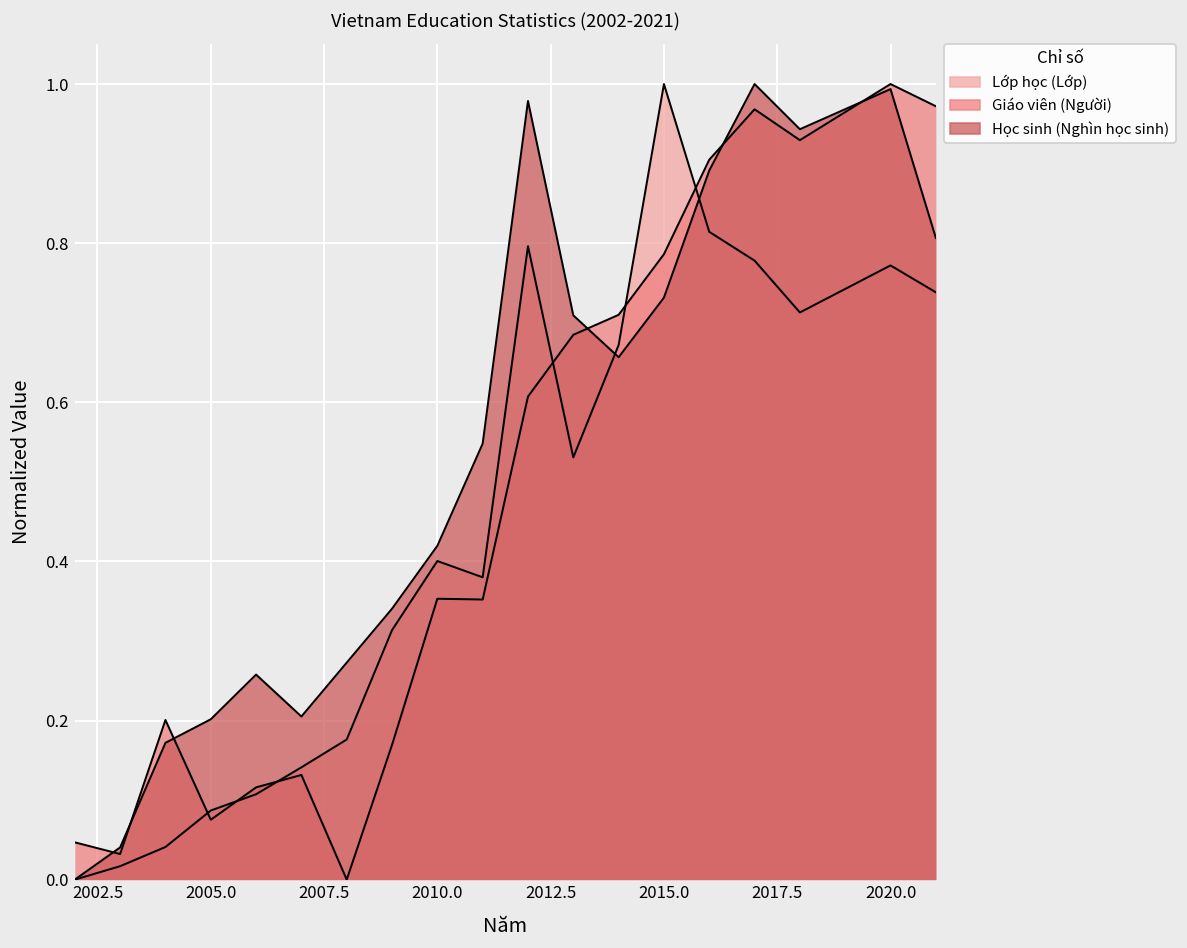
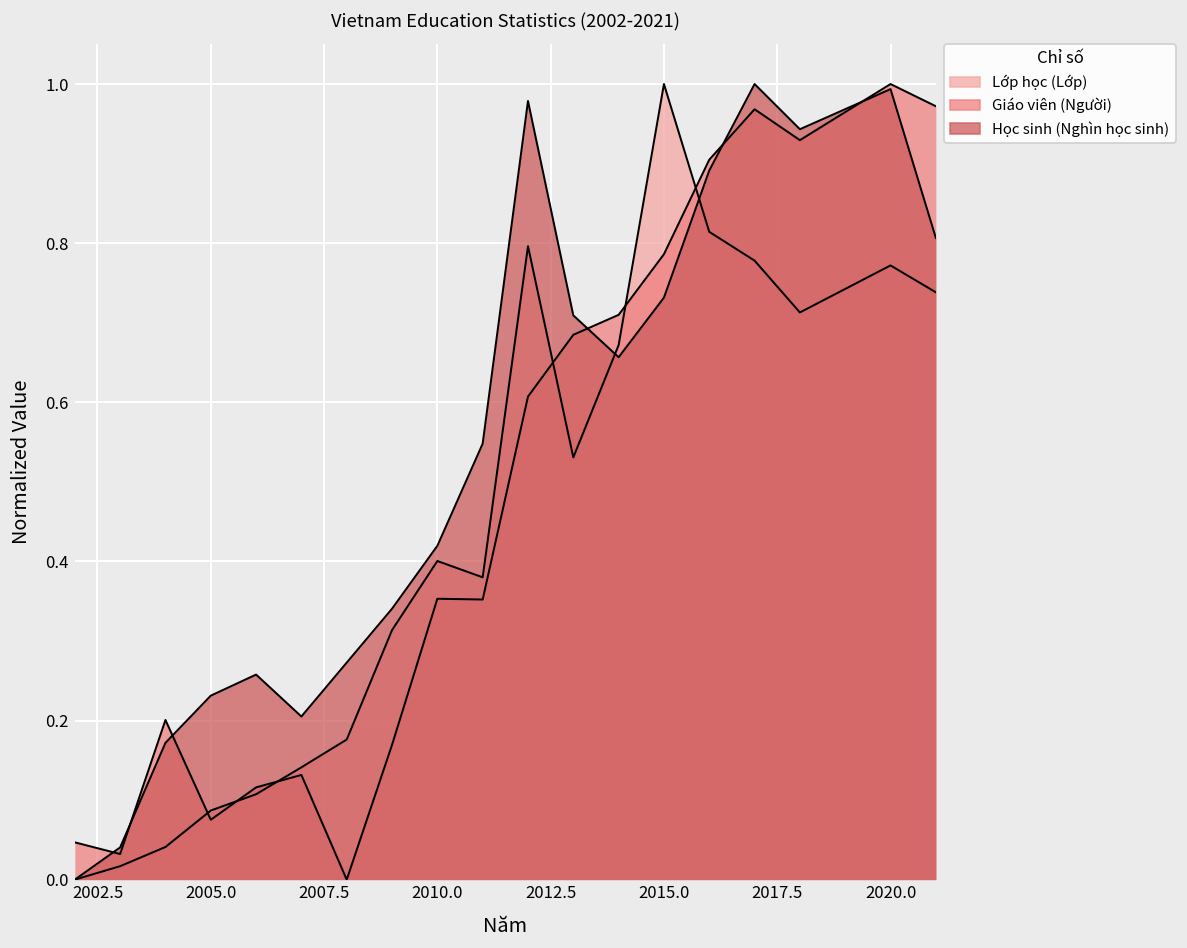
Học sinh (Nghìn học sinh), 2005.0: 0.20 -> 0.23
